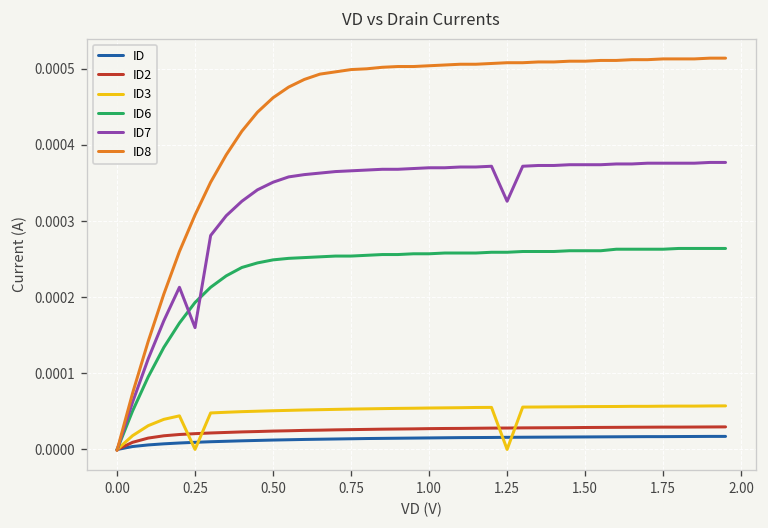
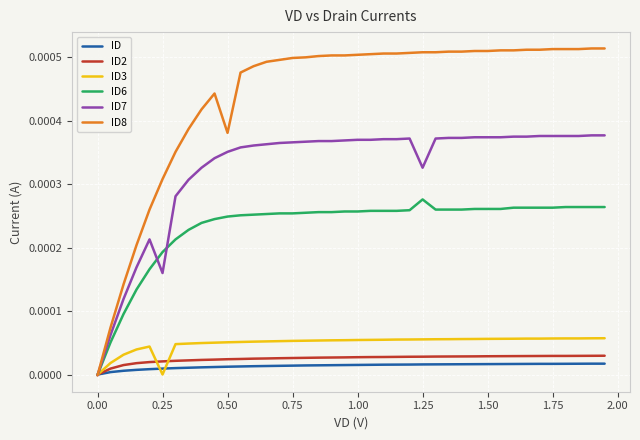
ID8, 0.50: 0.00046 -> 0.00038
ID3, 1.25: 0.0000 -> 0.0001
ID6, 1.25: 0.00026 -> 0.00028
